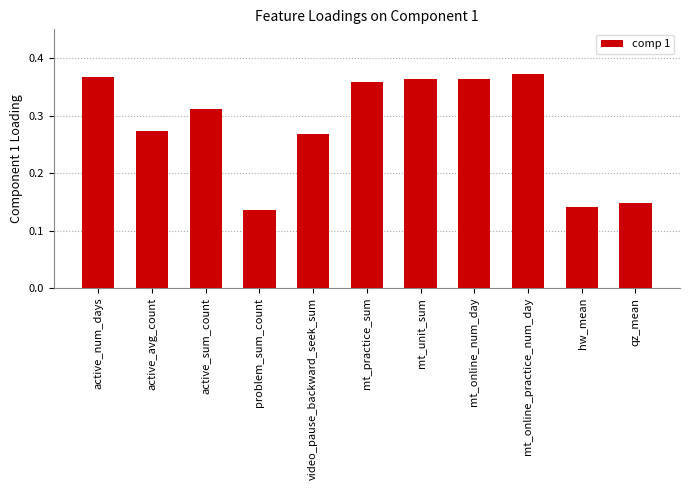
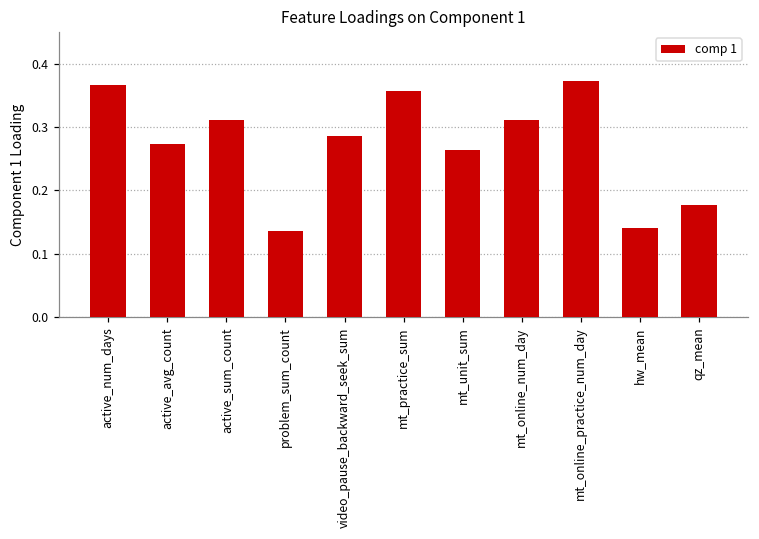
video_pause_backward_seek_sum: 0.27 -> 0.29
mt_unit_sum: 0.36 -> 0.26
mt_online_num_day: 0.36 -> 0.31
qz_mean: 0.15 -> 0.18
